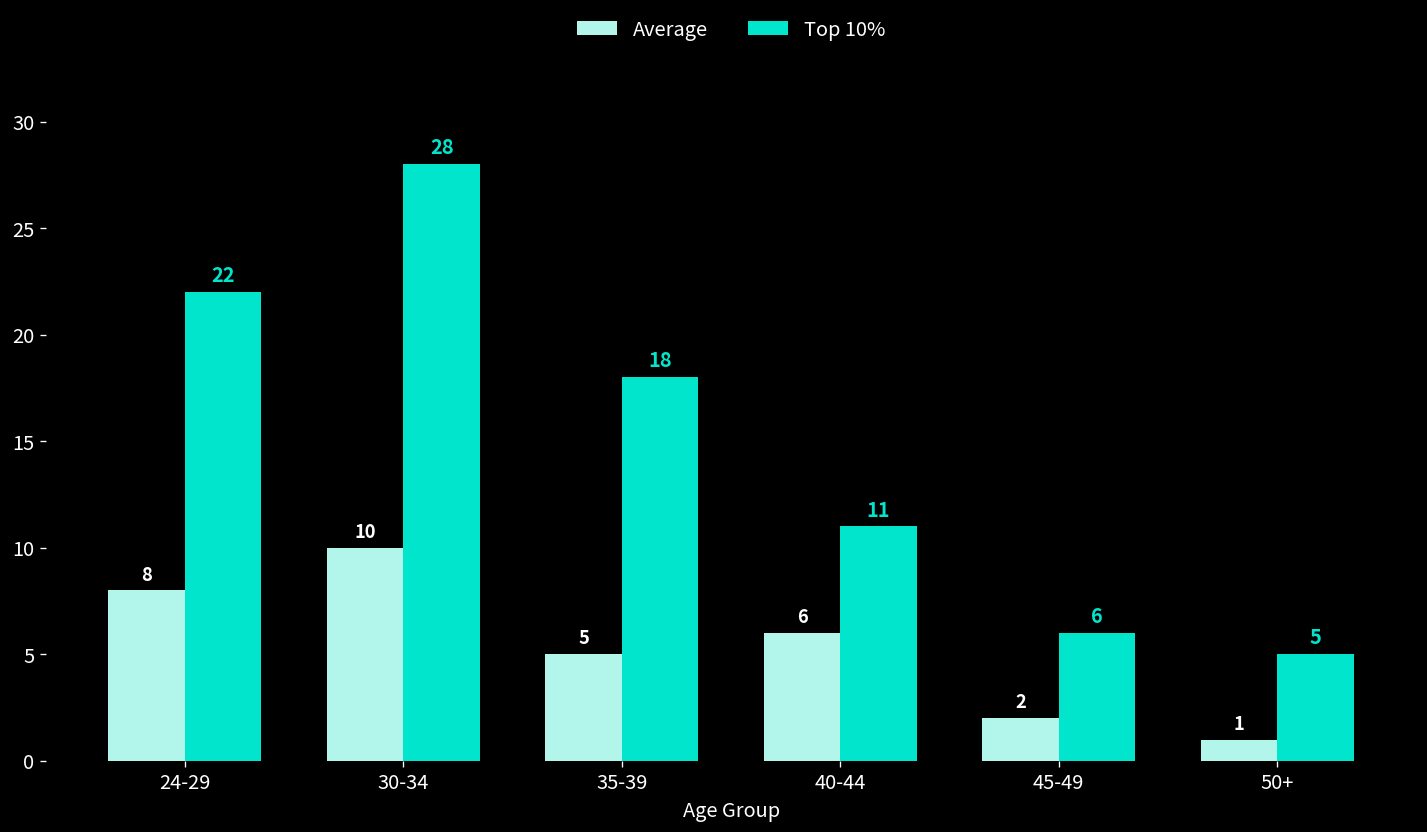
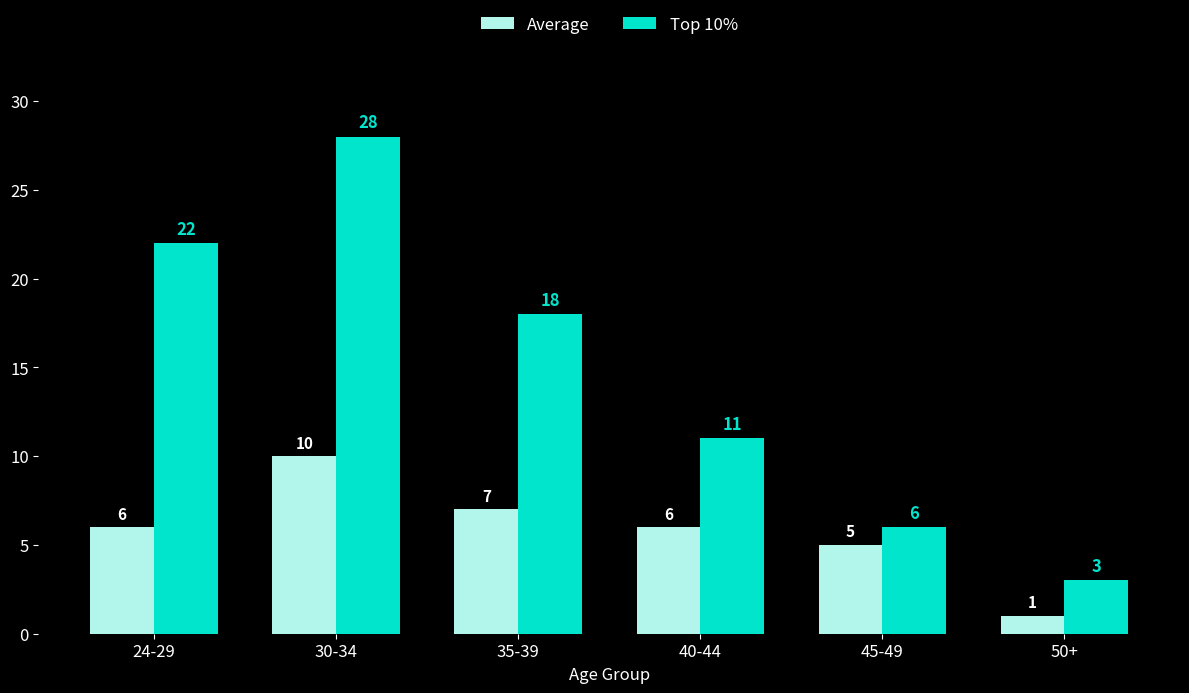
Average, 24-29: 8 -> 6
Average, 35-39: 5 -> 7
Average, 45-49: 2 -> 5
Top 10%, 50+: 5 -> 3
